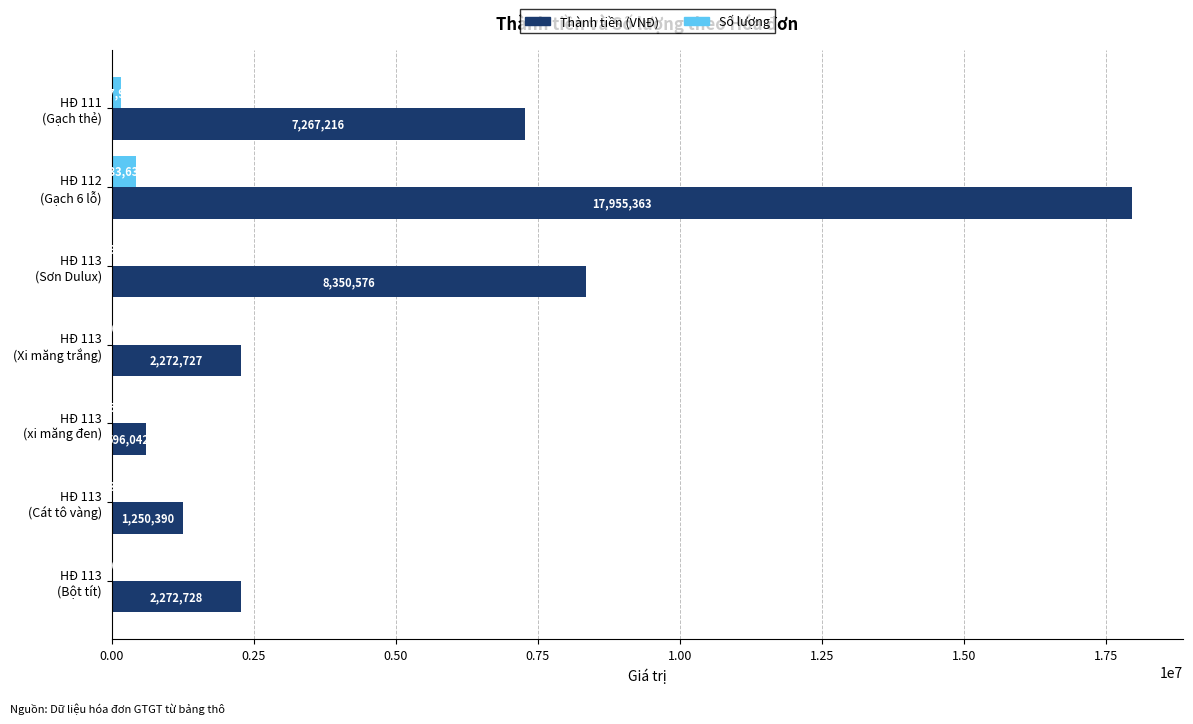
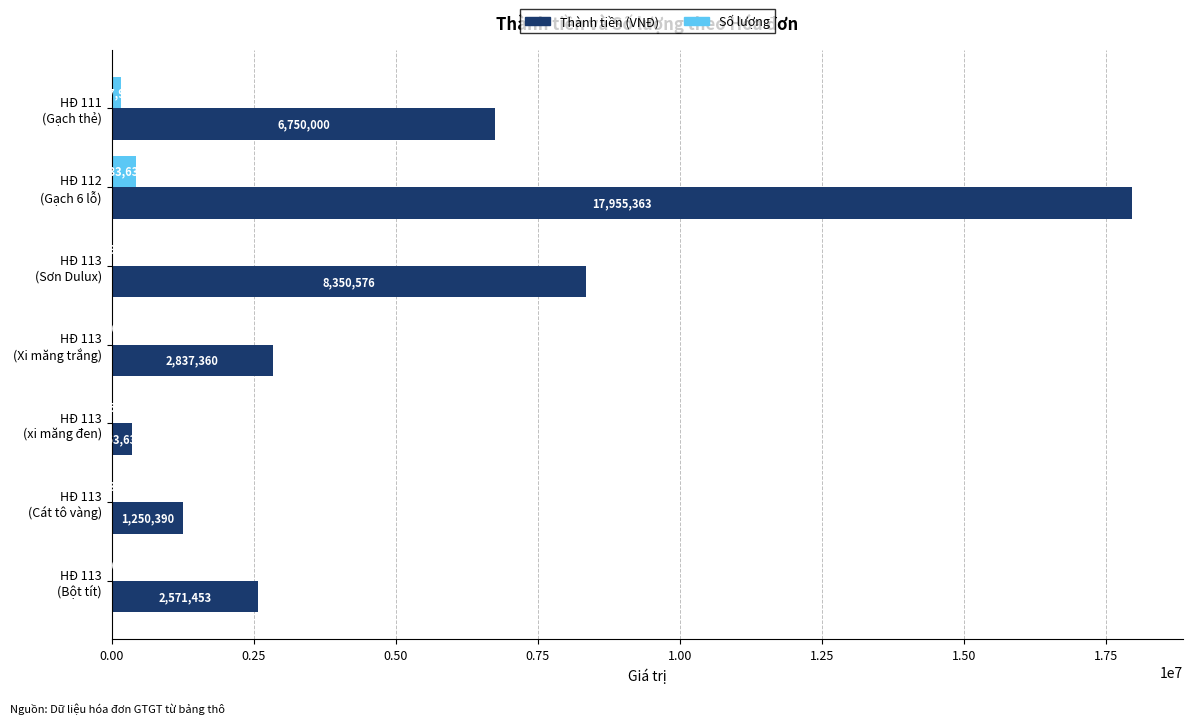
Thành tiền (VNĐ), HĐ 111 (Gạch thẻ): 7,267,216 -> 6,750,000
Thành tiền (VNĐ), HĐ 113 (Xi măng trắng): 2,272,727 -> 2,837,360
Thành tiền (VNĐ), HĐ 113 (xi măng đen): 600000 -> 400000
Thành tiền (VNĐ), HĐ 113 (Bột tít): 2,272,728 -> 2,571,453
